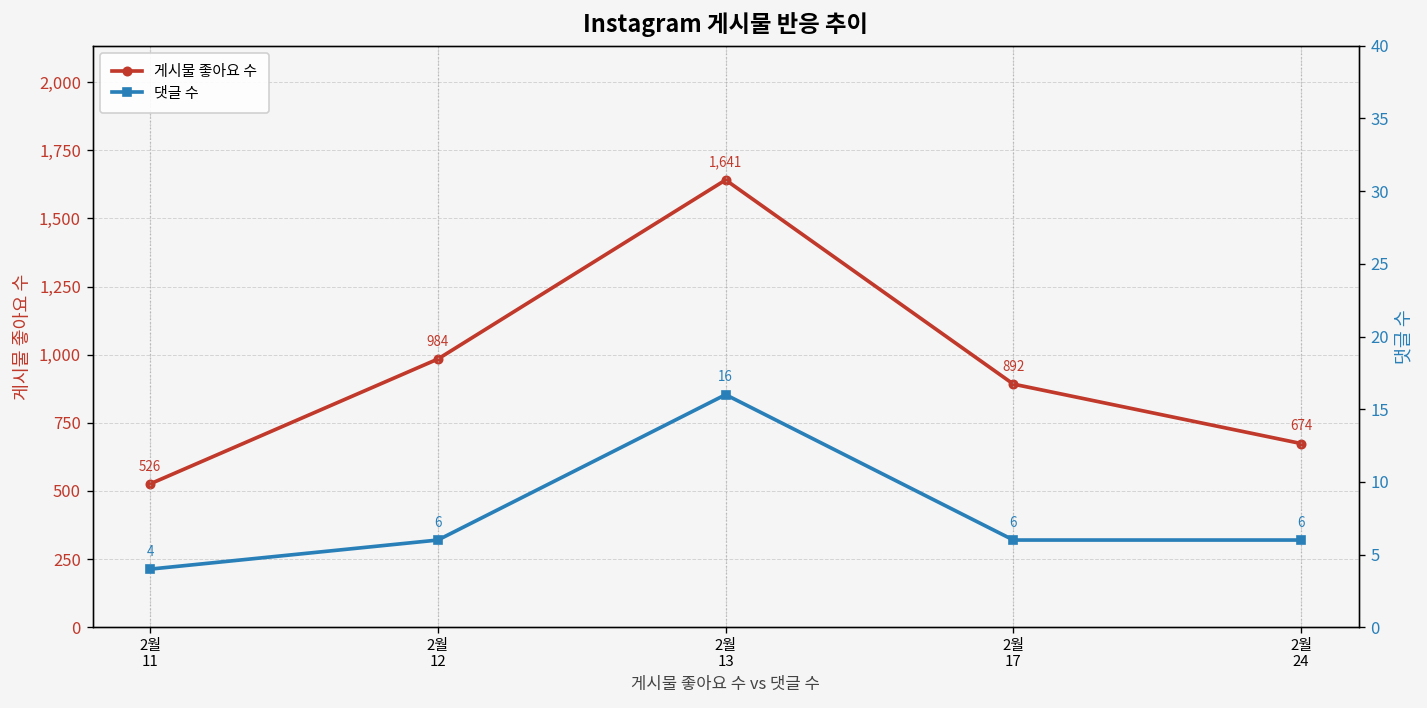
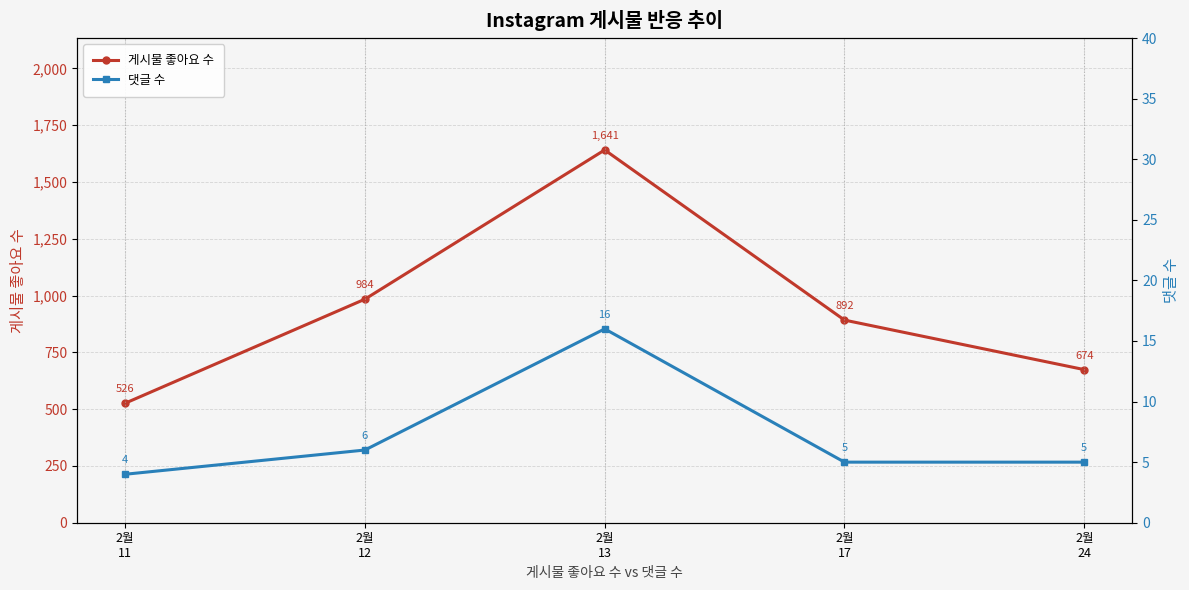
댓글 수, 2월 17: 6 -> 5
댓글 수, 2월 24: 6 -> 5
